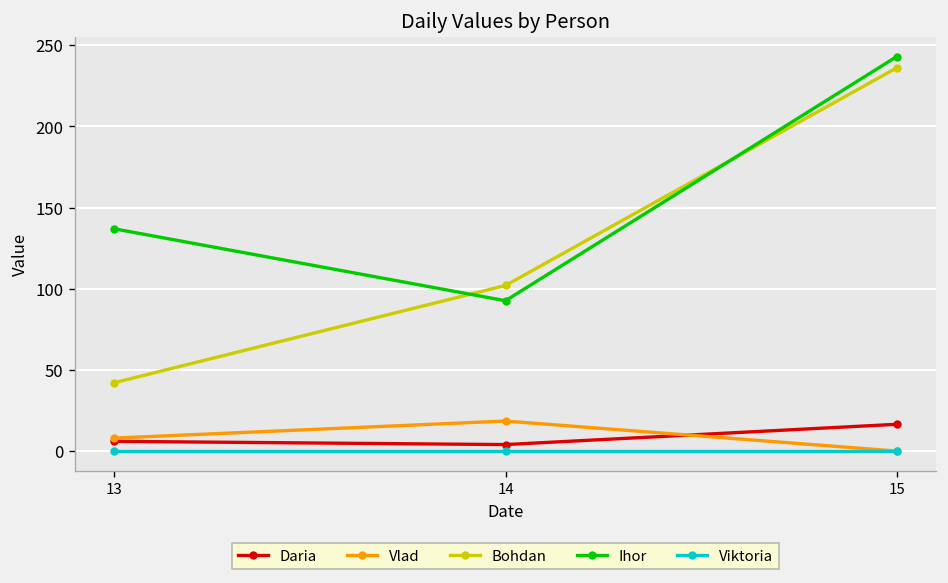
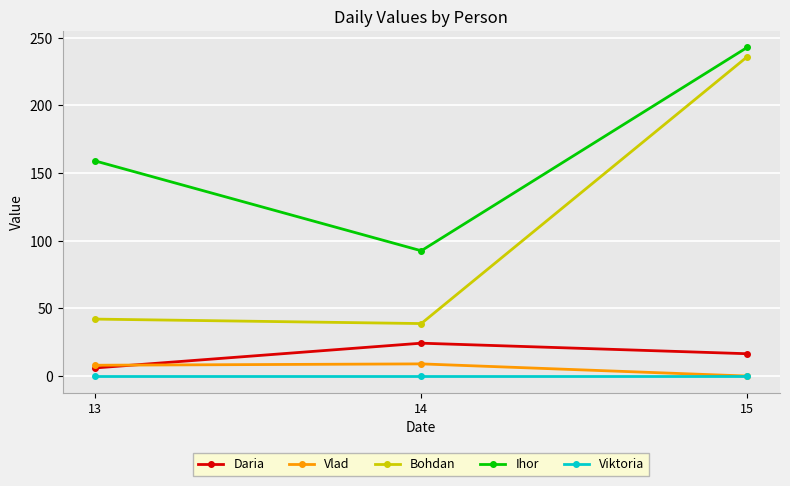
Ihor, 13: 137 -> 159
Daria, 14: 4 -> 24
Vlad, 14: 19 -> 9
Bohdan, 14: 102 -> 39
